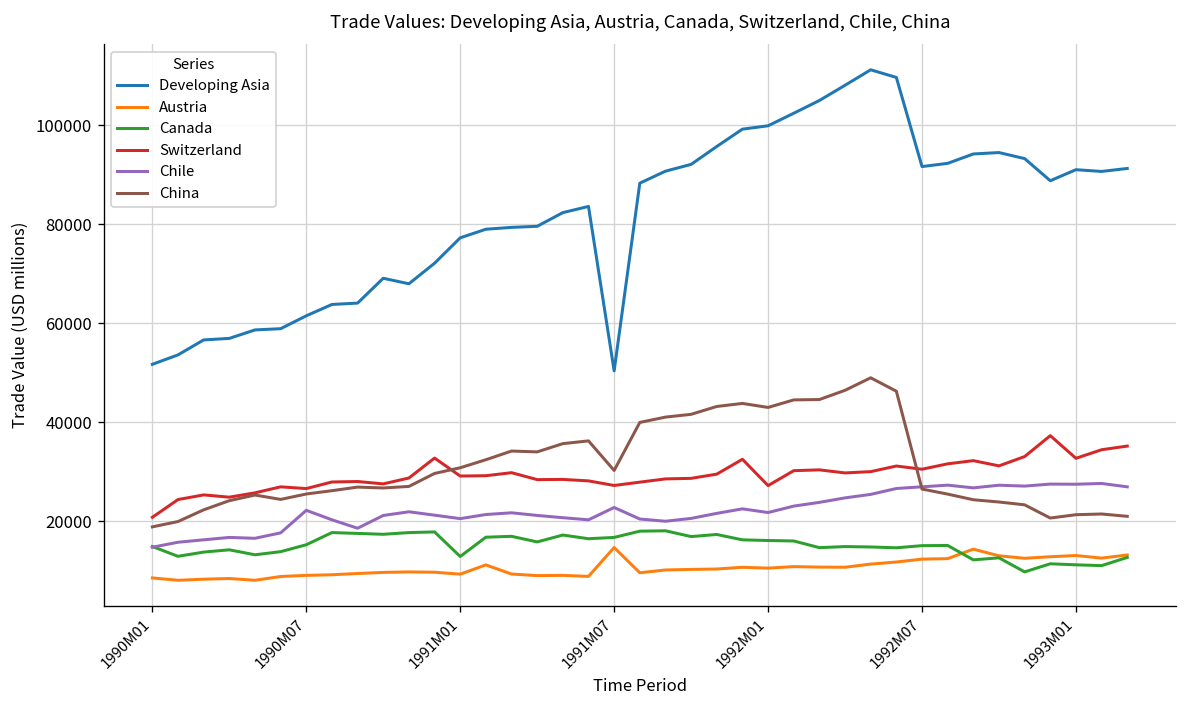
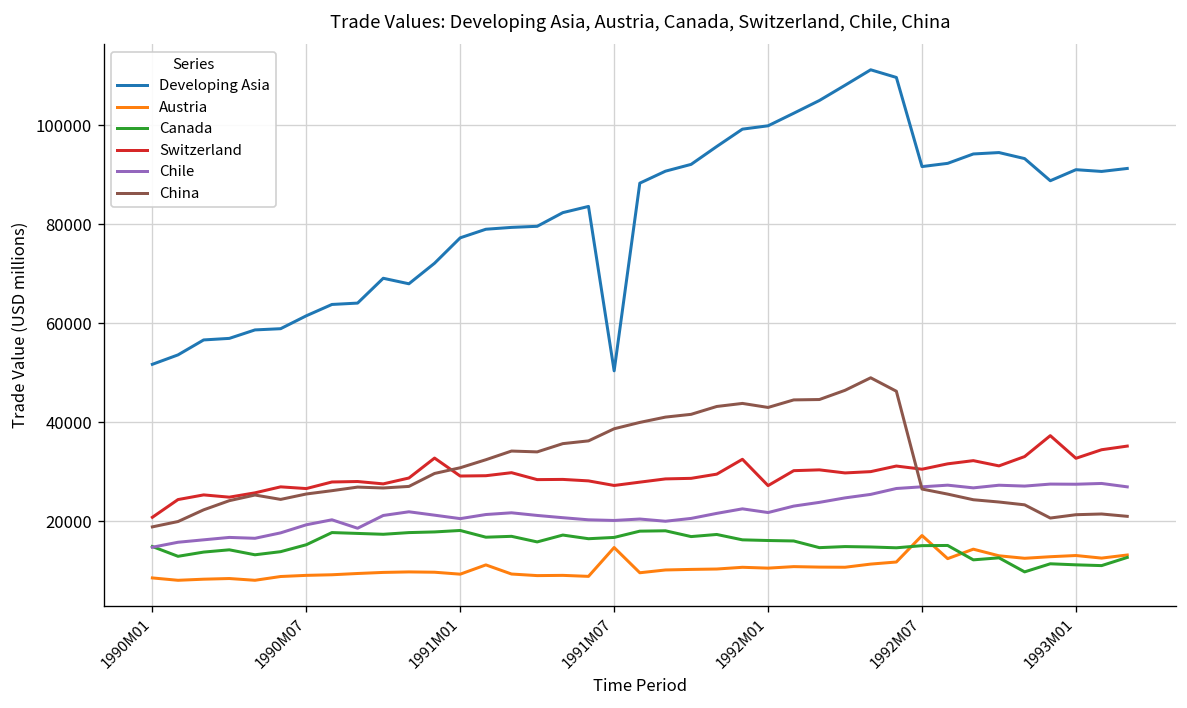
Chile, 1990M07: 22000 -> 19000
Canada, 1991M01: 13000 -> 18000
Chile, 1991M07: 23000 -> 20000
China, 1991M07: 30000 -> 39000
Austria, 1992M07: 12000 -> 17000
